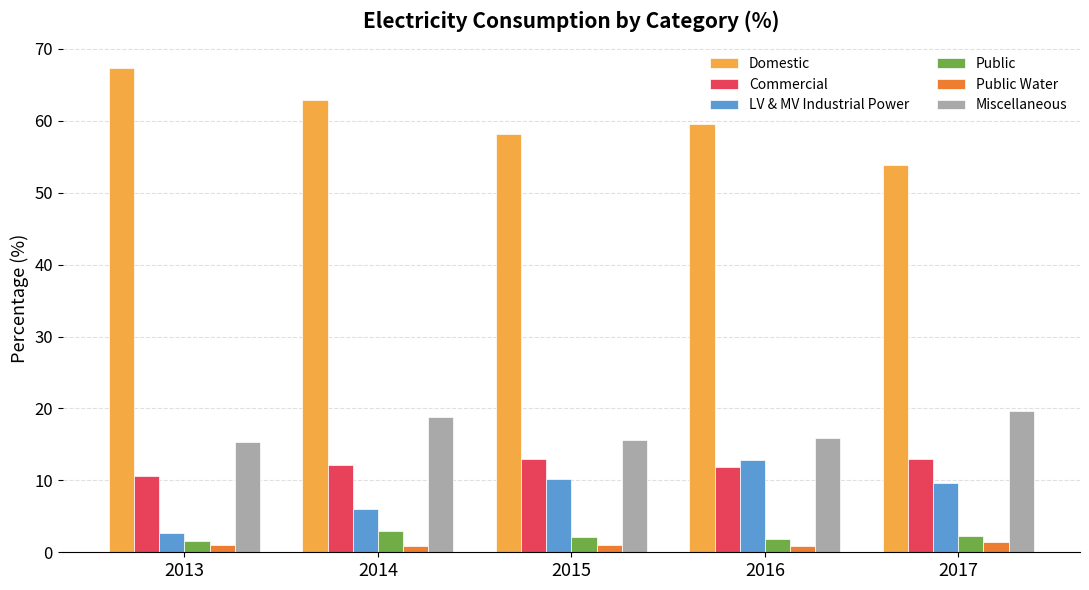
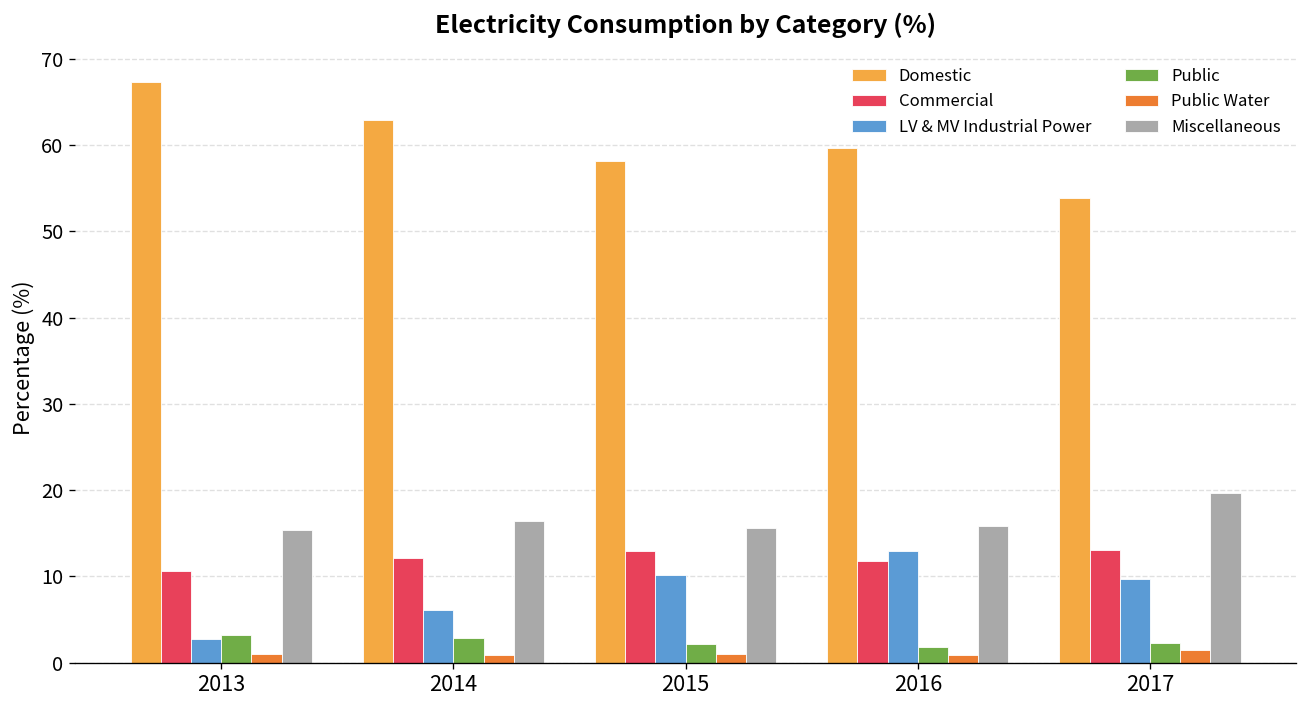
Public, 2013: 2 -> 3
Miscellaneous, 2014: 19 -> 16
